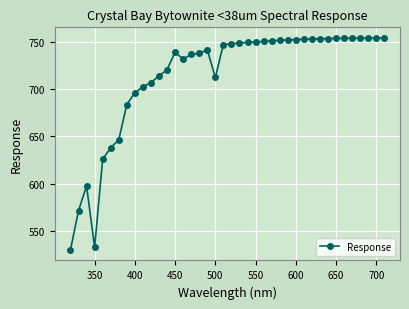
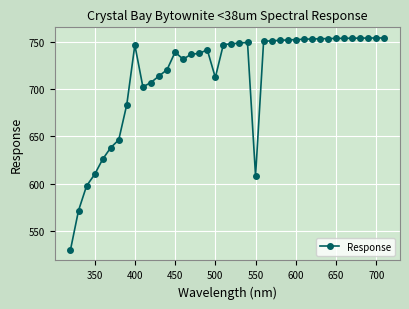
350: 530 -> 610
400: 700 -> 750
550: 750 -> 610
